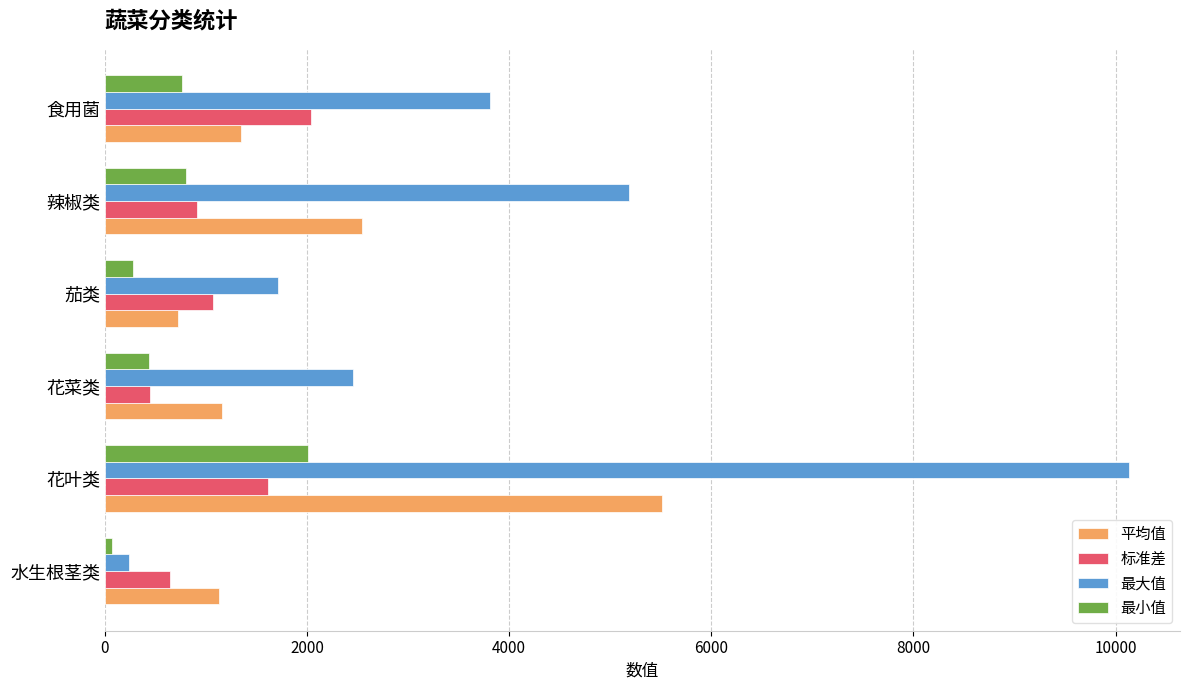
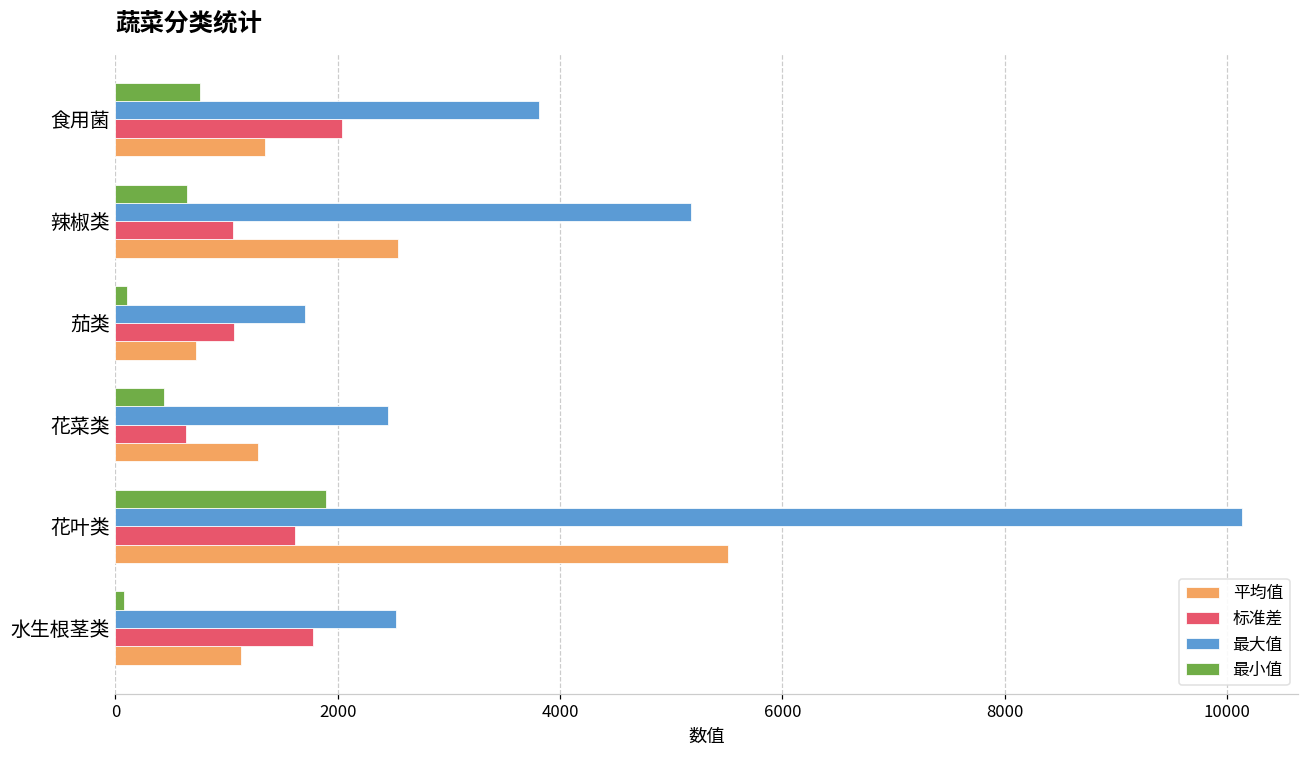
最小值, 辣椒类: 800 -> 650
标准差, 辣椒类: 910 -> 1060
最小值, 茄类: 280 -> 110
标准差, 花菜类: 450 -> 630
平均值, 花菜类: 1160 -> 1280
最小值, 花叶类: 2010 -> 1890
最大值, 水生根茎类: 240 -> 2520
标准差, 水生根茎类: 650 -> 1780
